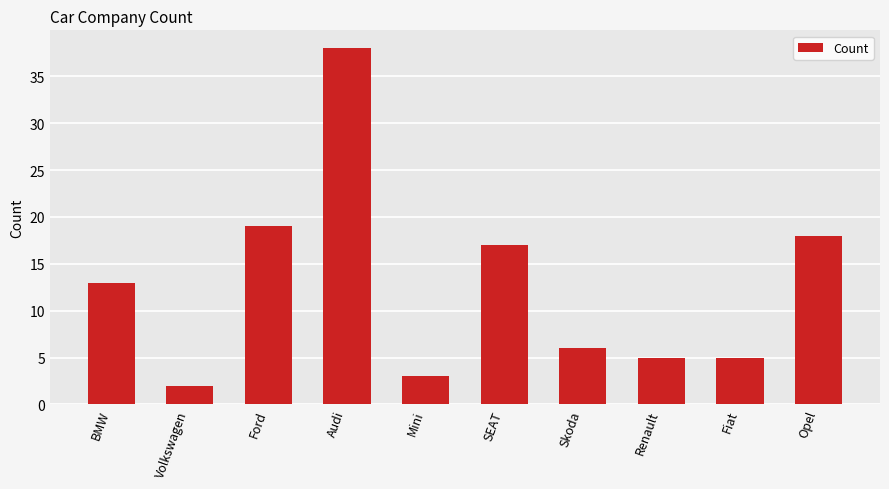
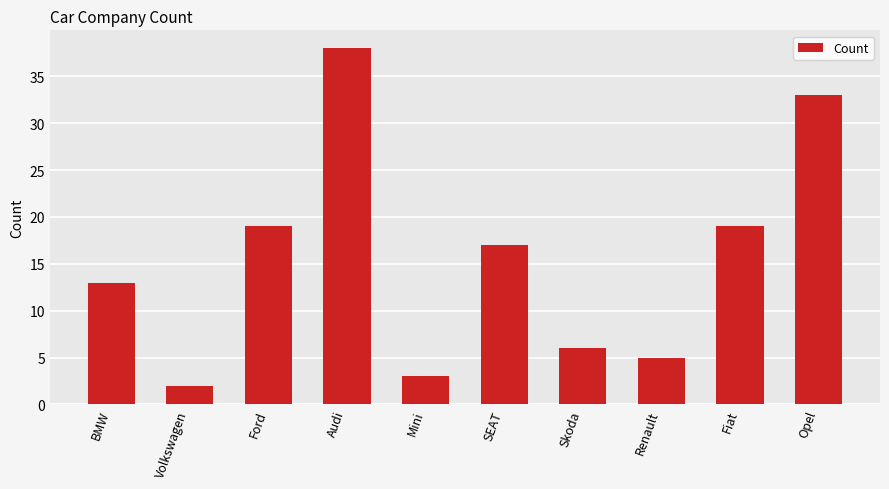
Fiat: 5 -> 19
Opel: 18 -> 33
